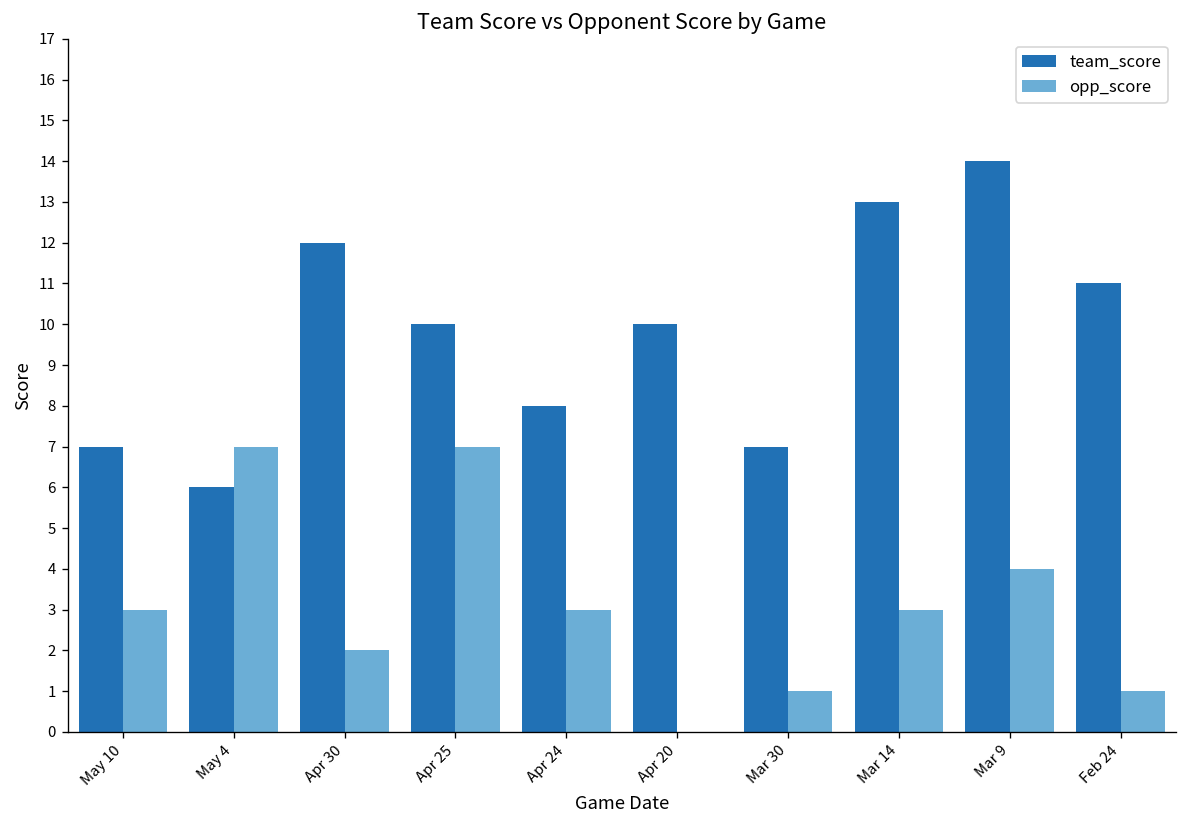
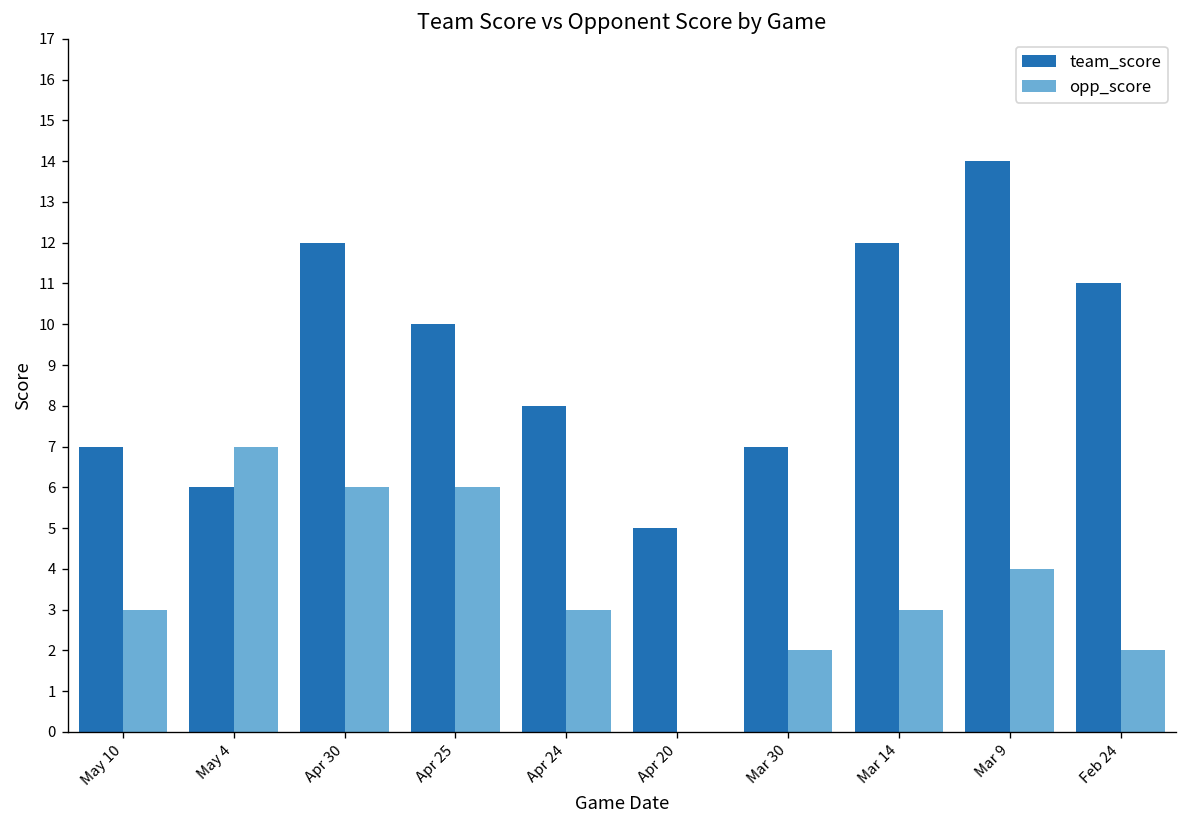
opp_score, Apr 30: 2 -> 6
opp_score, Apr 25: 7 -> 6
team_score, Apr 20: 10 -> 5
opp_score, Mar 30: 1 -> 2
team_score, Mar 14: 13 -> 12
opp_score, Feb 24: 1 -> 2
